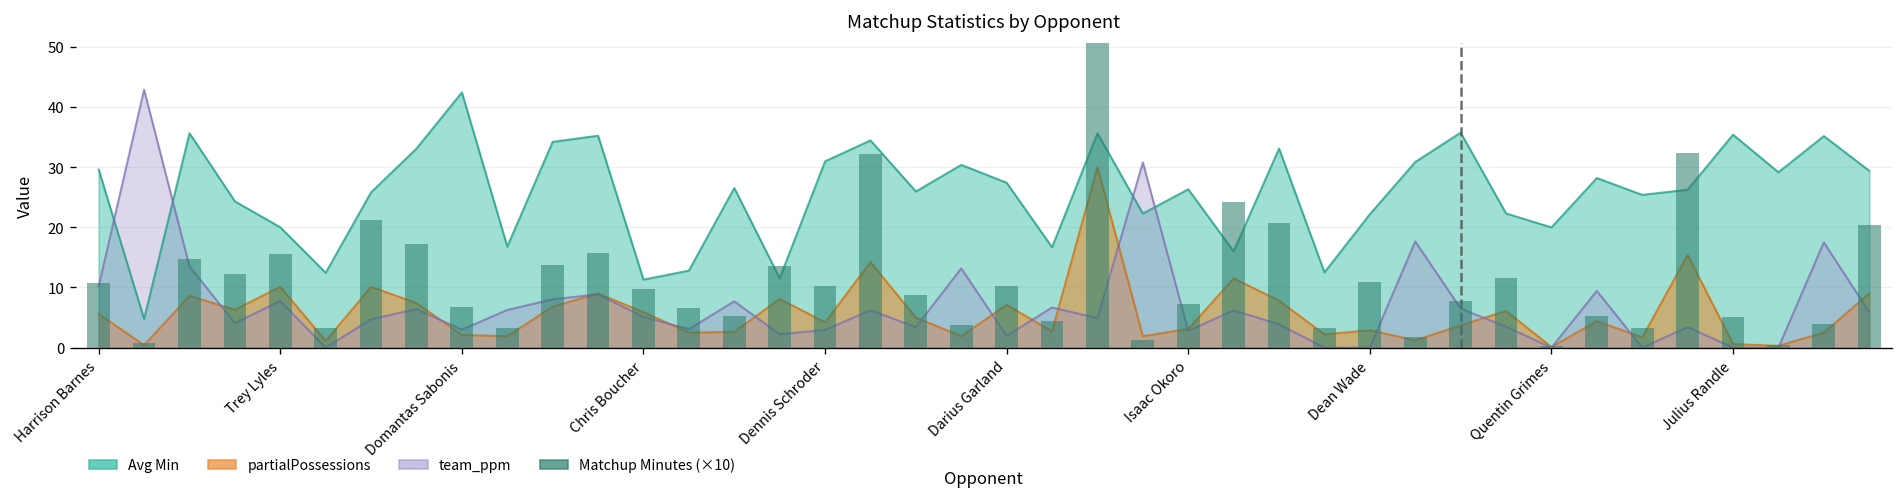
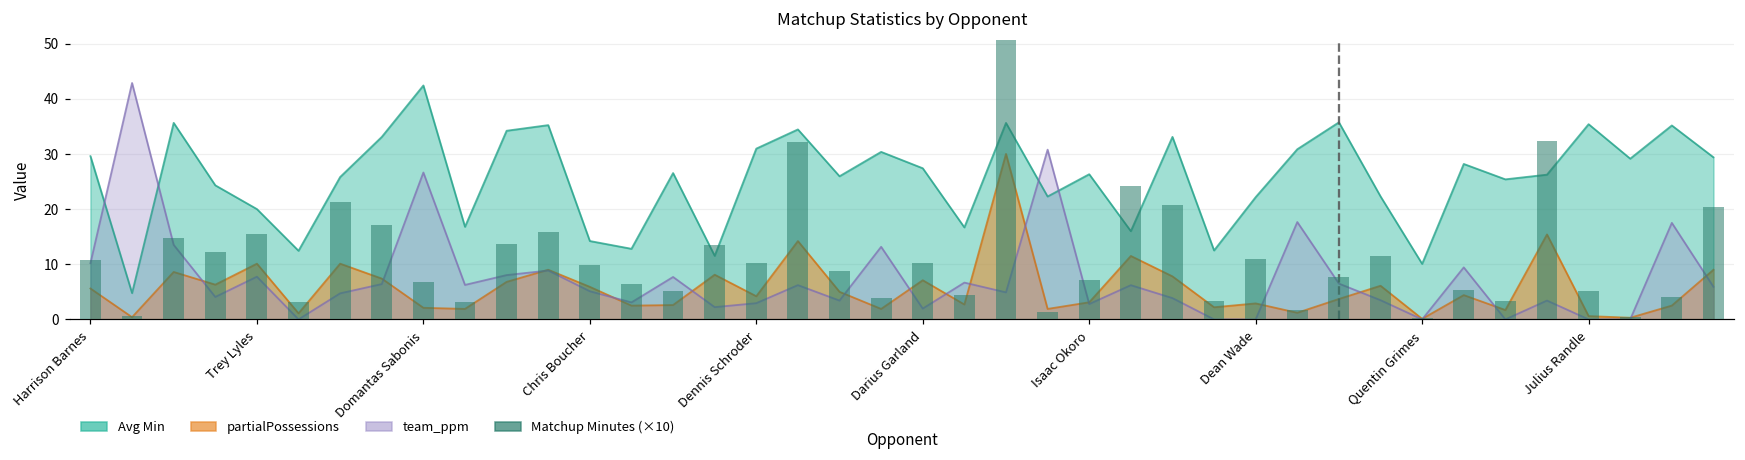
team_ppm, Domantas Sabonis: 3 -> 27
Avg Min, Chris Boucher: 11 -> 14
Avg Min, Quentin Grimes: 20 -> 10
